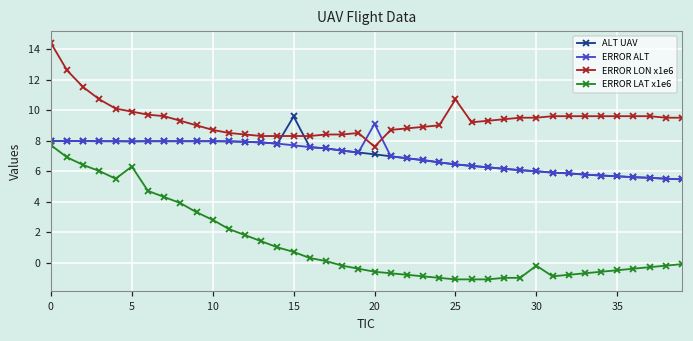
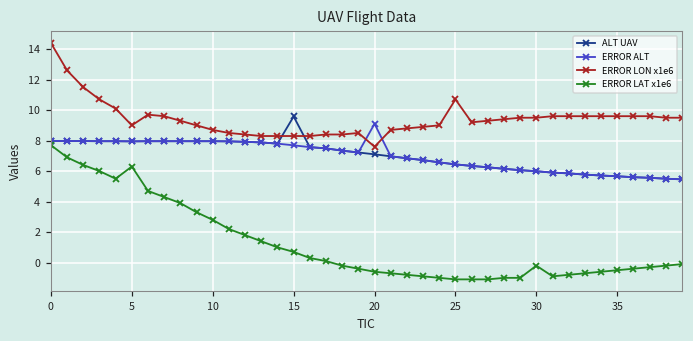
ERROR LON x1e6, 5: 9.9 -> 9.0
